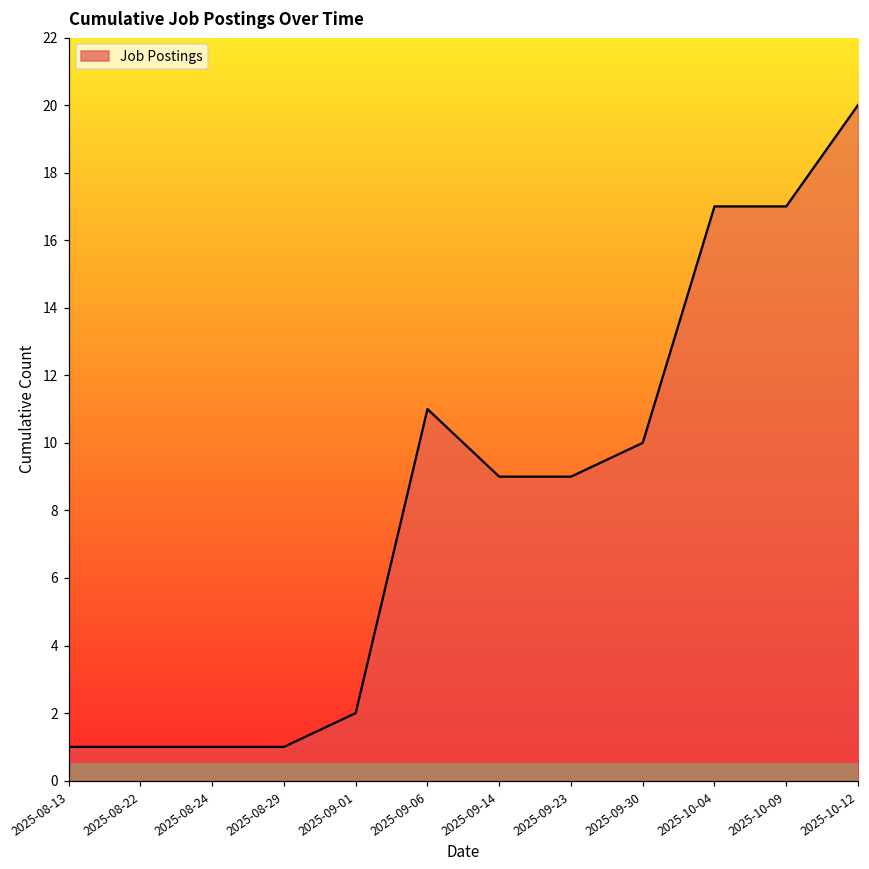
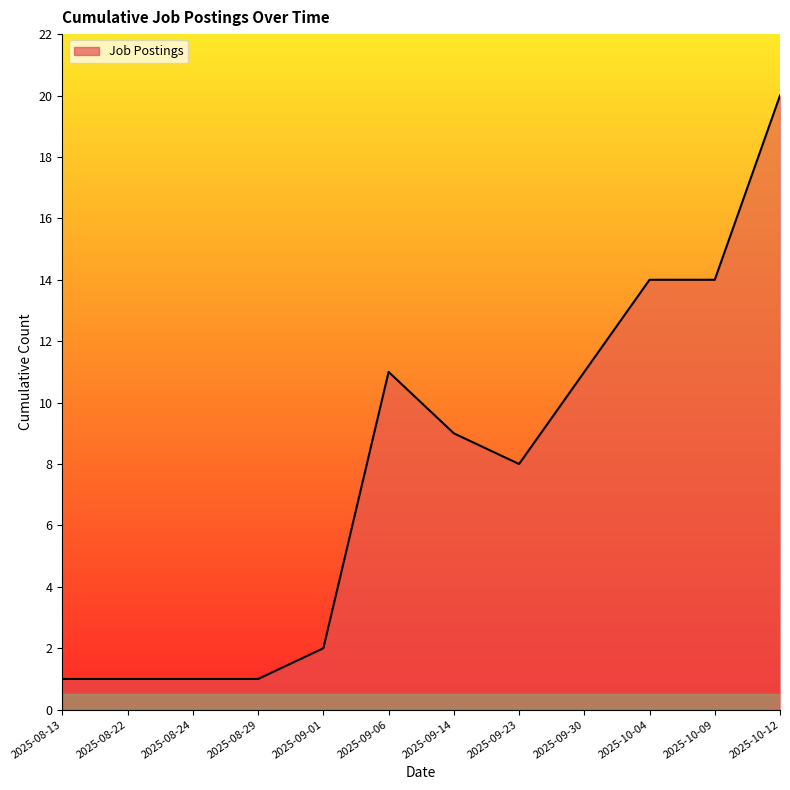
2025-09-23: 9 -> 8
2025-09-30: 10 -> 11
2025-10-04: 17 -> 14
2025-10-09: 17 -> 14
